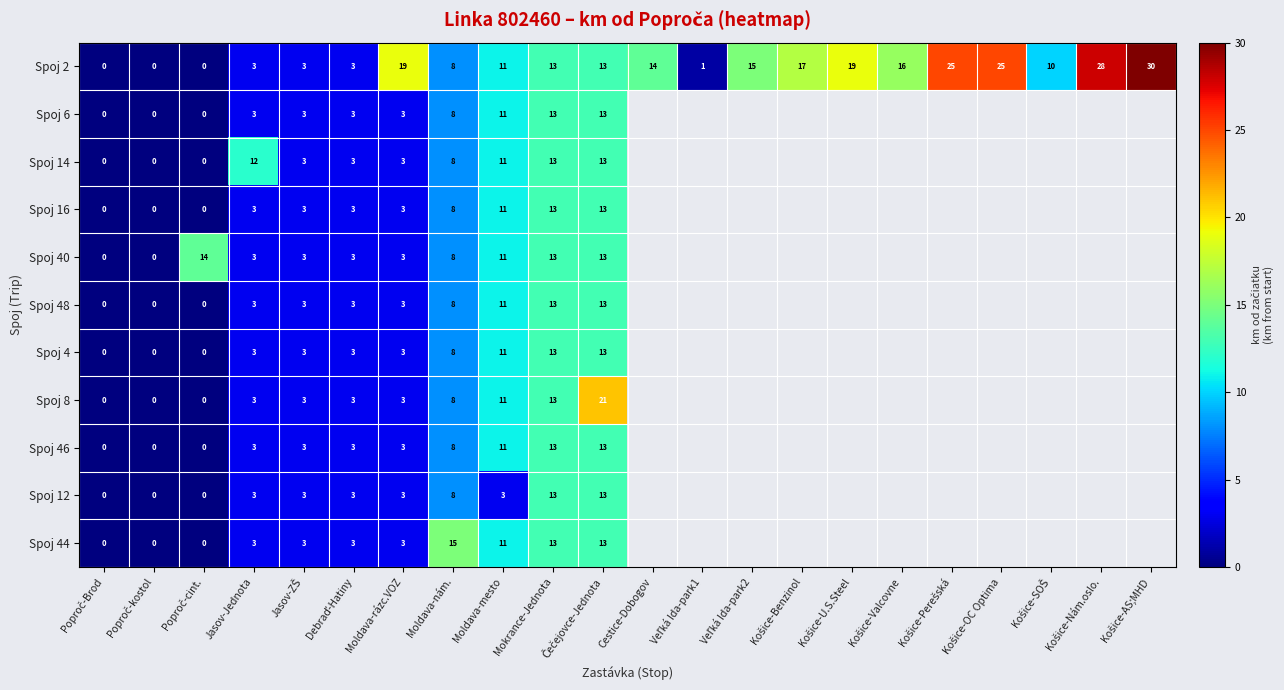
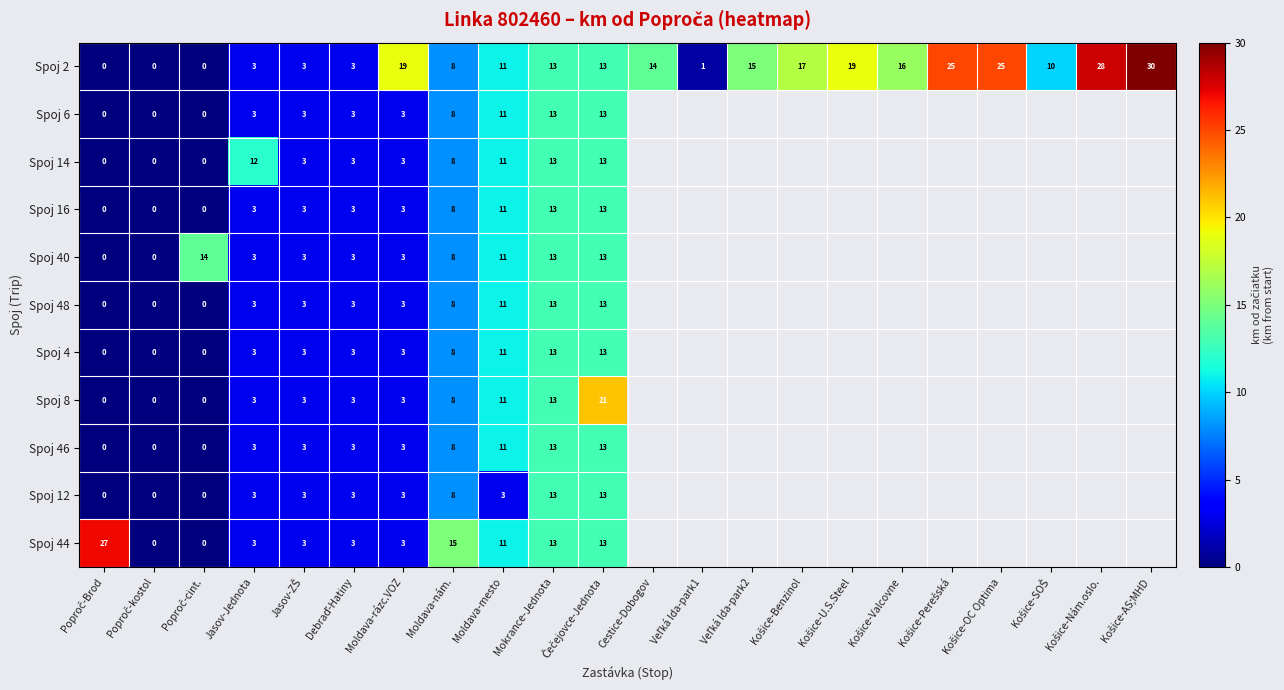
Spoj 44, Poproč-Brod: 0 -> 27
